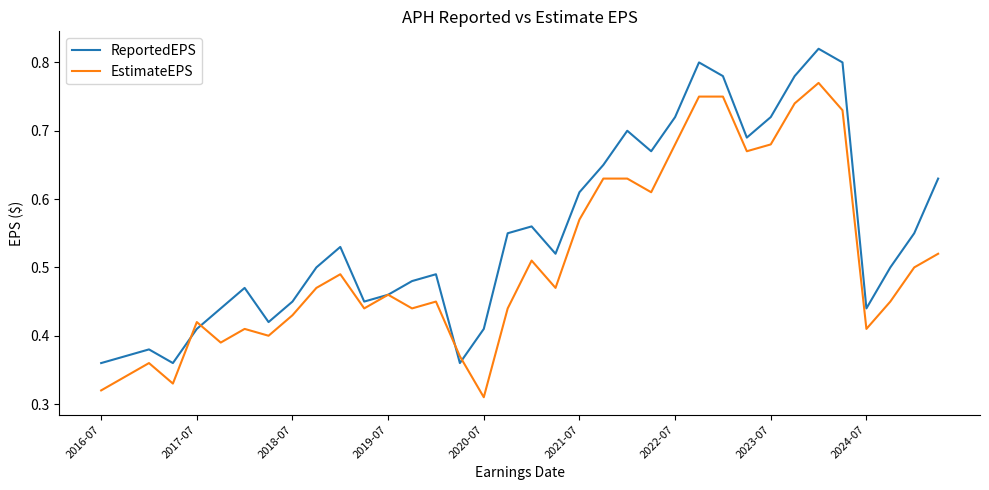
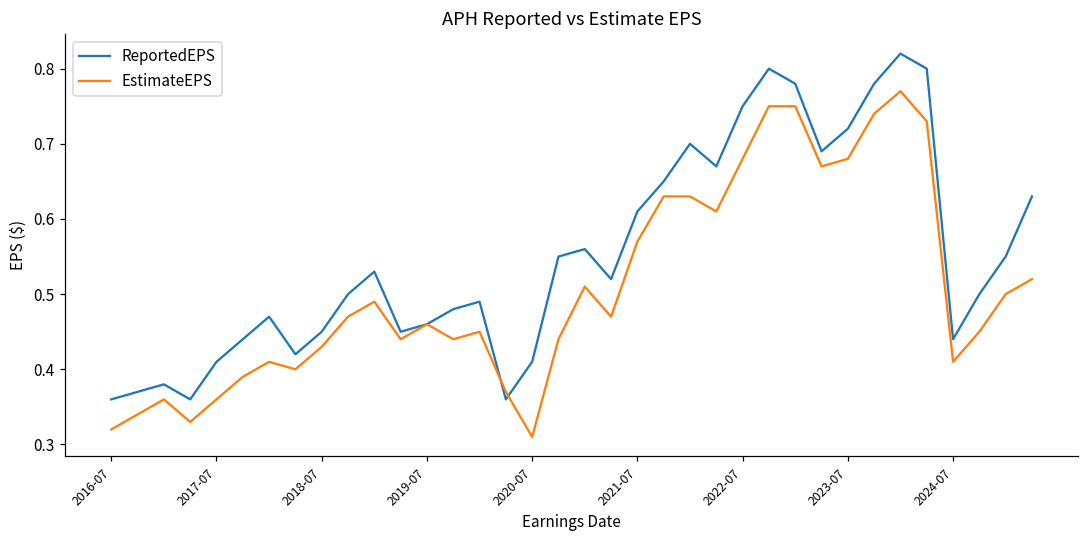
EstimateEPS, 2017-07: 0.42 -> 0.36
ReportedEPS, 2022-07: 0.72 -> 0.75
